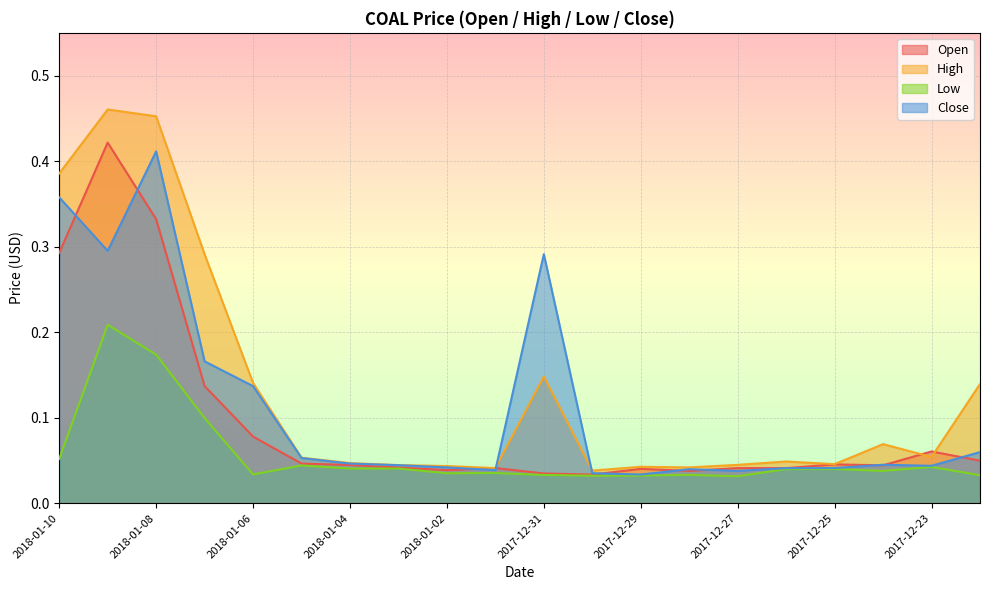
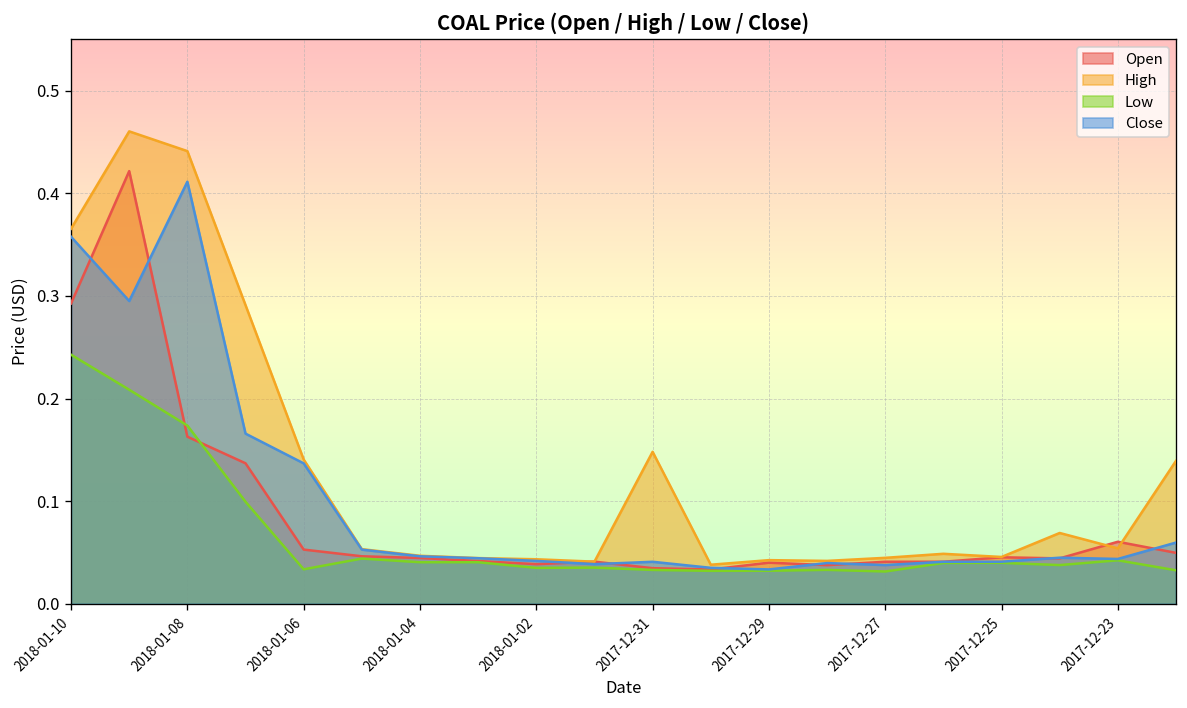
High, 2018-01-10: 0.39 -> 0.37
Low, 2018-01-10: 0.05 -> 0.24
Open, 2018-01-08: 0.33 -> 0.16
High, 2018-01-08: 0.45 -> 0.44
Open, 2018-01-06: 0.08 -> 0.05
Close, 2017-12-31: 0.29 -> 0.04
